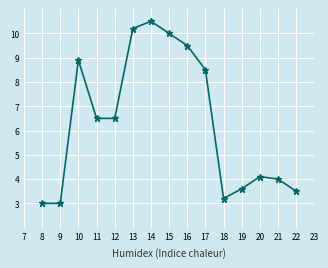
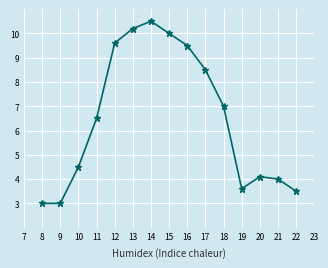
10: 8.9 -> 4.5
12: 6.5 -> 9.6
18: 3.2 -> 7.0
